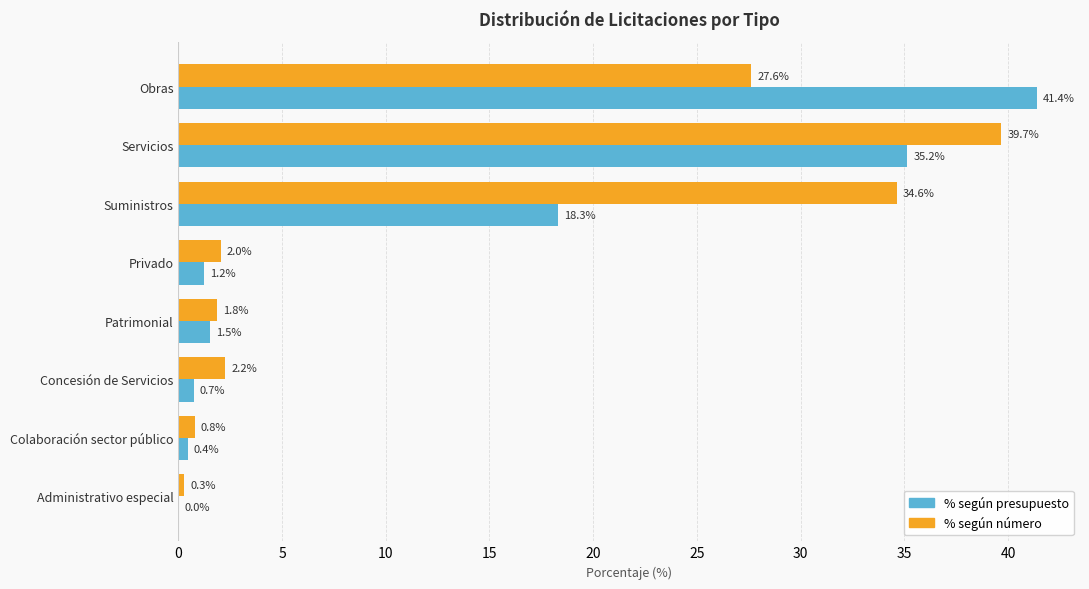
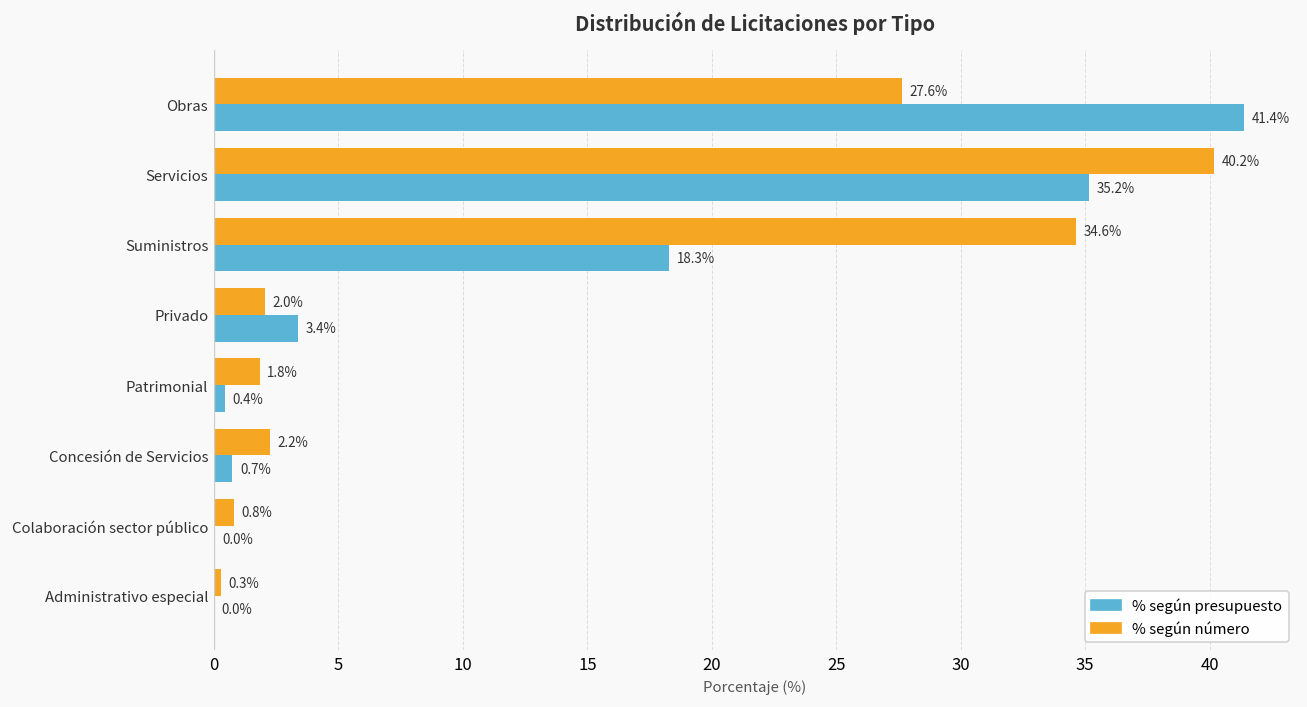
% según número, Servicios: 39.7% -> 40.2%
% según presupuesto, Privado: 1.2% -> 3.4%
% según presupuesto, Patrimonial: 1.5% -> 0.4%
% según presupuesto, Colaboración sector público: 0.4% -> 0.0%
